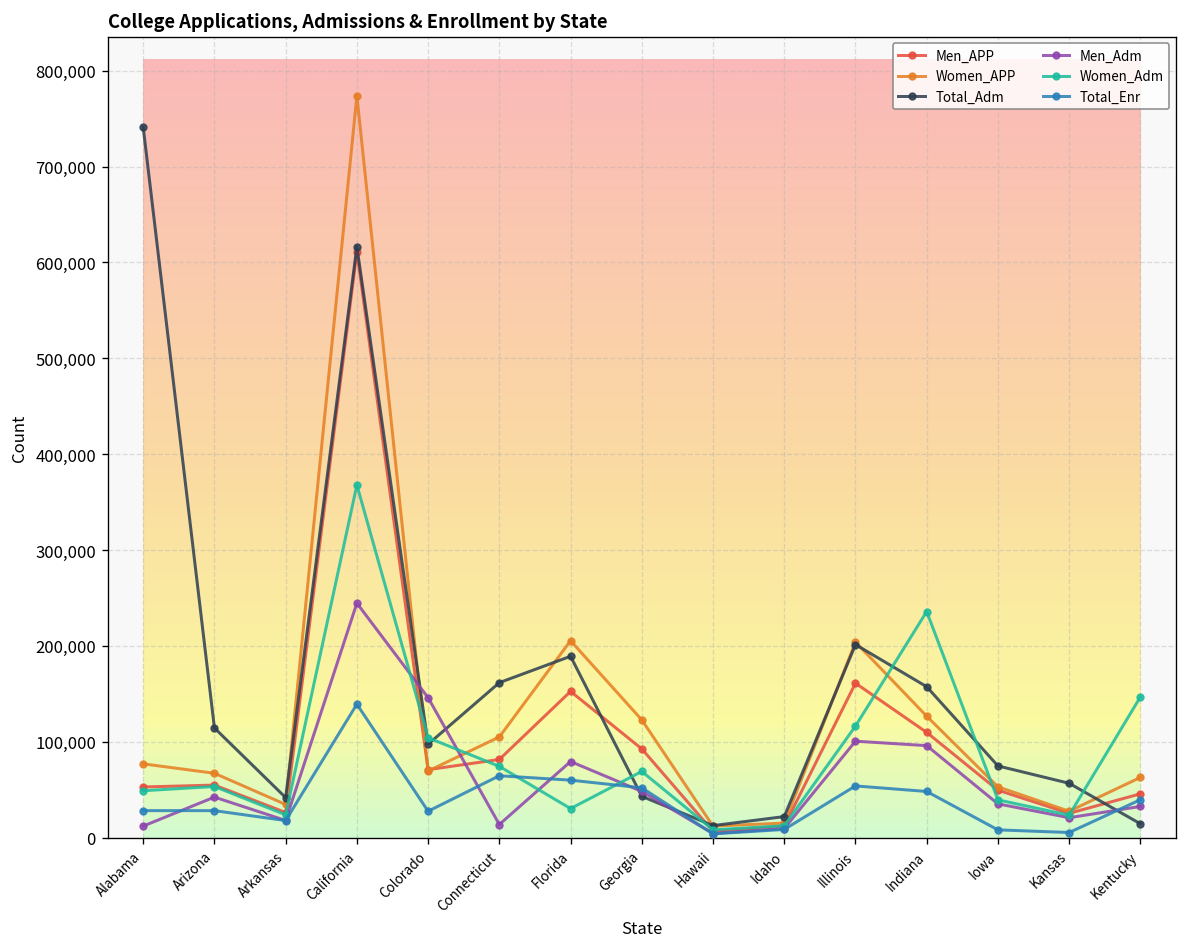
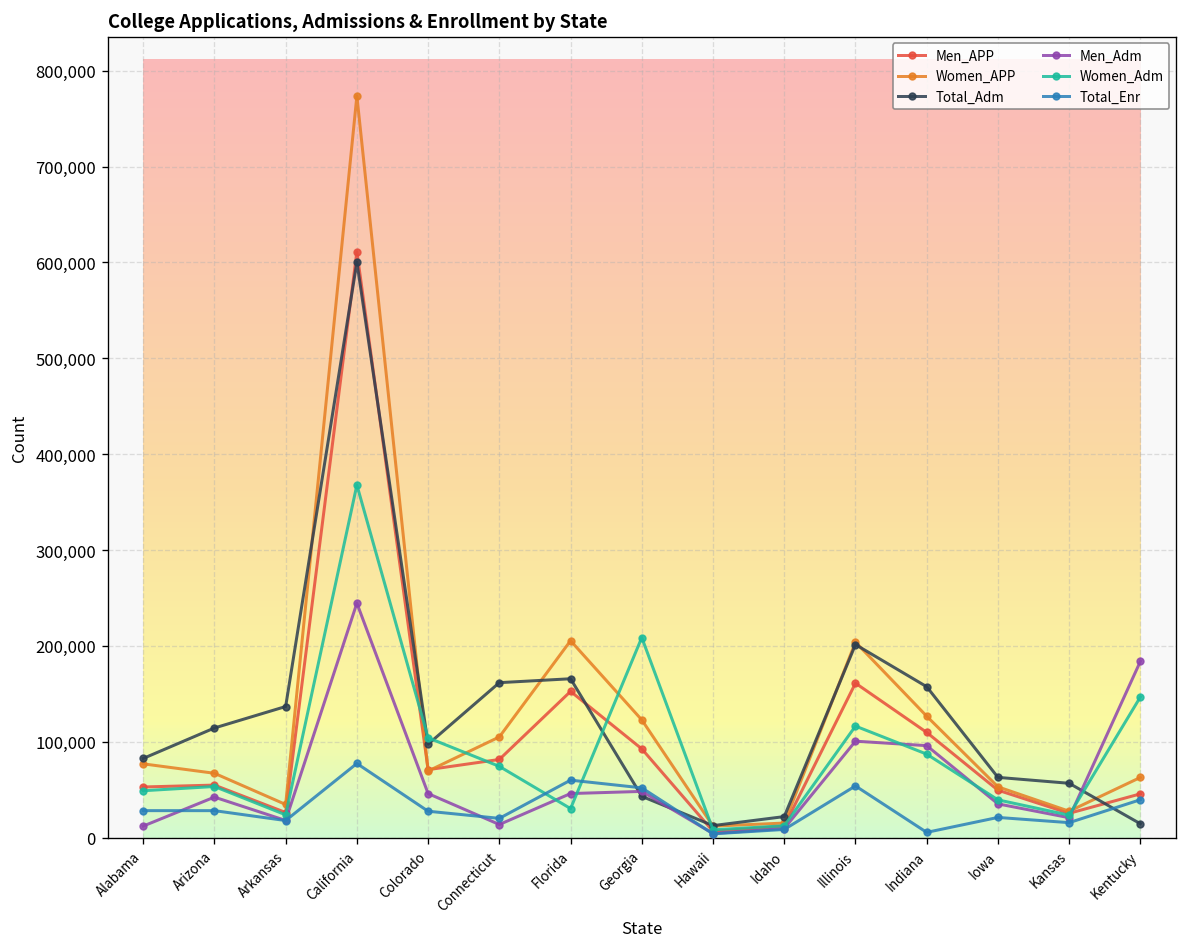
Total_Adm, Alabama: 740,000 -> 80,000
Total_Adm, Arkansas: 40,000 -> 140,000
Total_Adm, California: 620,000 -> 600,000
Total_Enr, California: 140,000 -> 80,000
Men_Adm, Colorado: 150,000 -> 50,000
Total_Enr, Connecticut: 60,000 -> 20,000
Total_Adm, Florida: 190,000 -> 170,000
Men_Adm, Florida: 80,000 -> 50,000
Women_Adm, Georgia: 70,000 -> 210,000
Women_Adm, Indiana: 240,000 -> 90,000
Total_Enr, Indiana: 50,000 -> 10,000
Total_Adm, Iowa: 70,000 -> 60,000
Total_Enr, Iowa: 10,000 -> 20,000
Total_Enr, Kansas: 10,000 -> 20,000
Men_Adm, Kentucky: 30,000 -> 180,000
